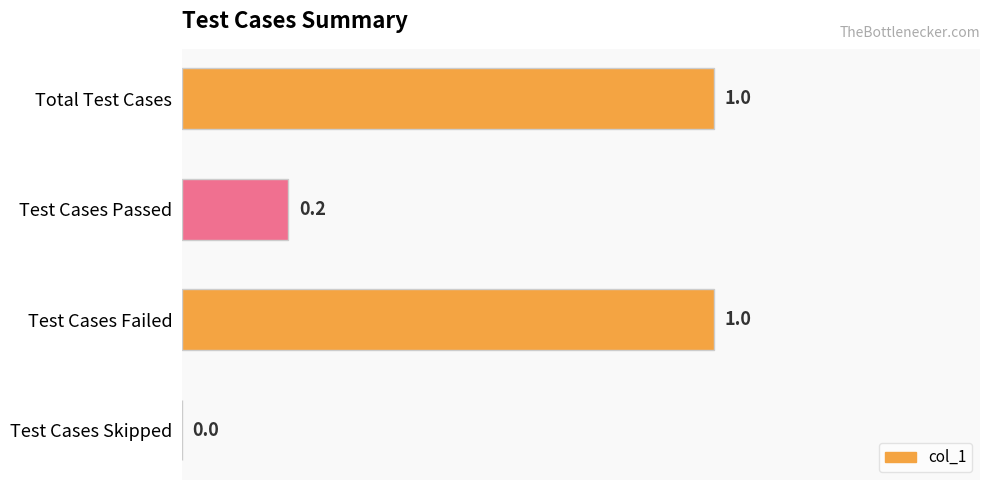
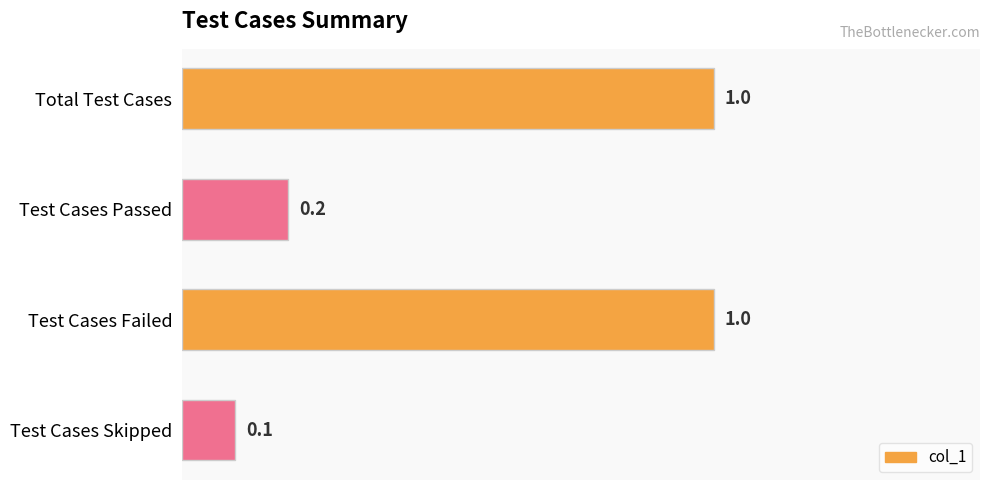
Test Cases Skipped: 0.0 -> 0.1
